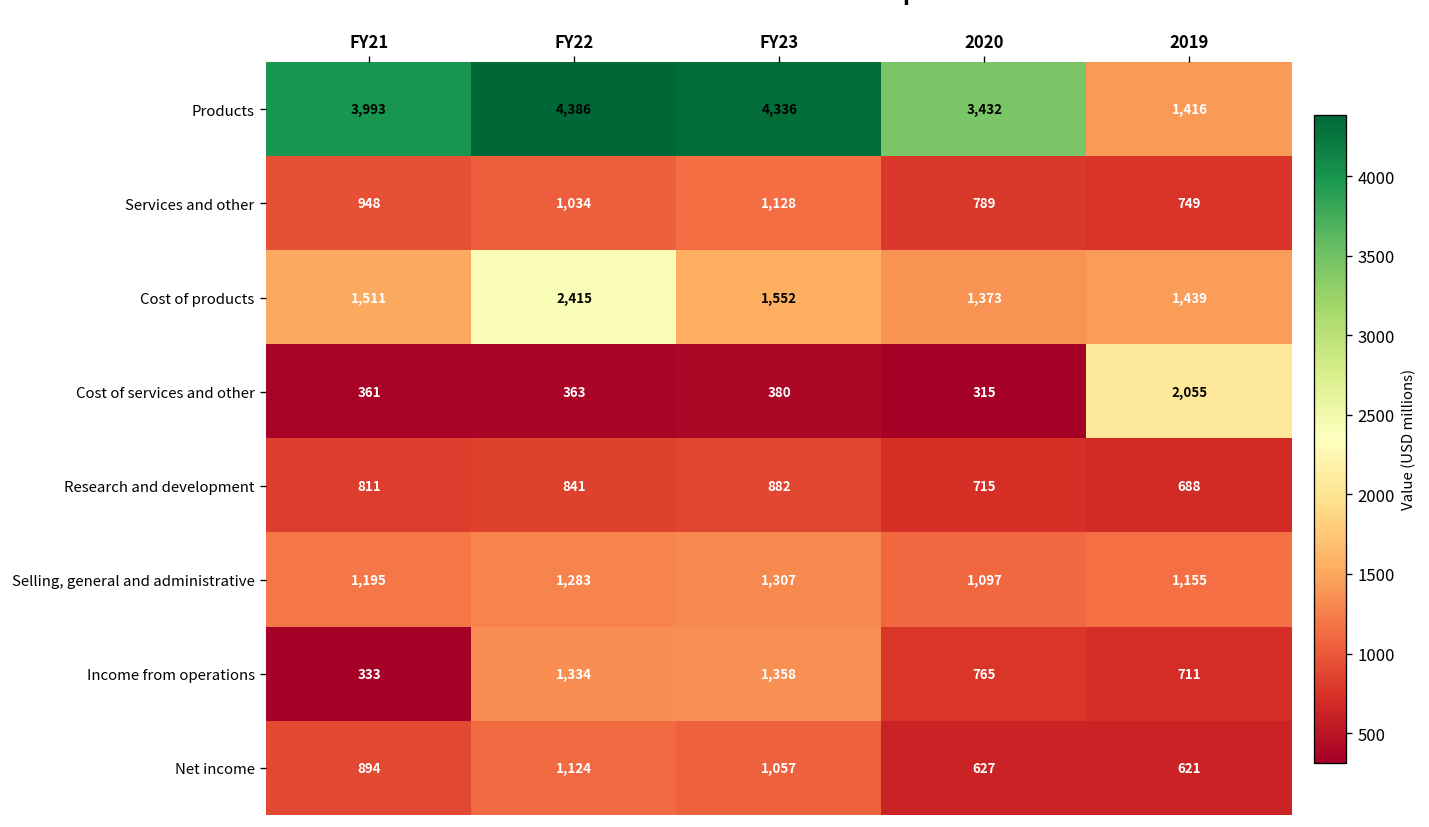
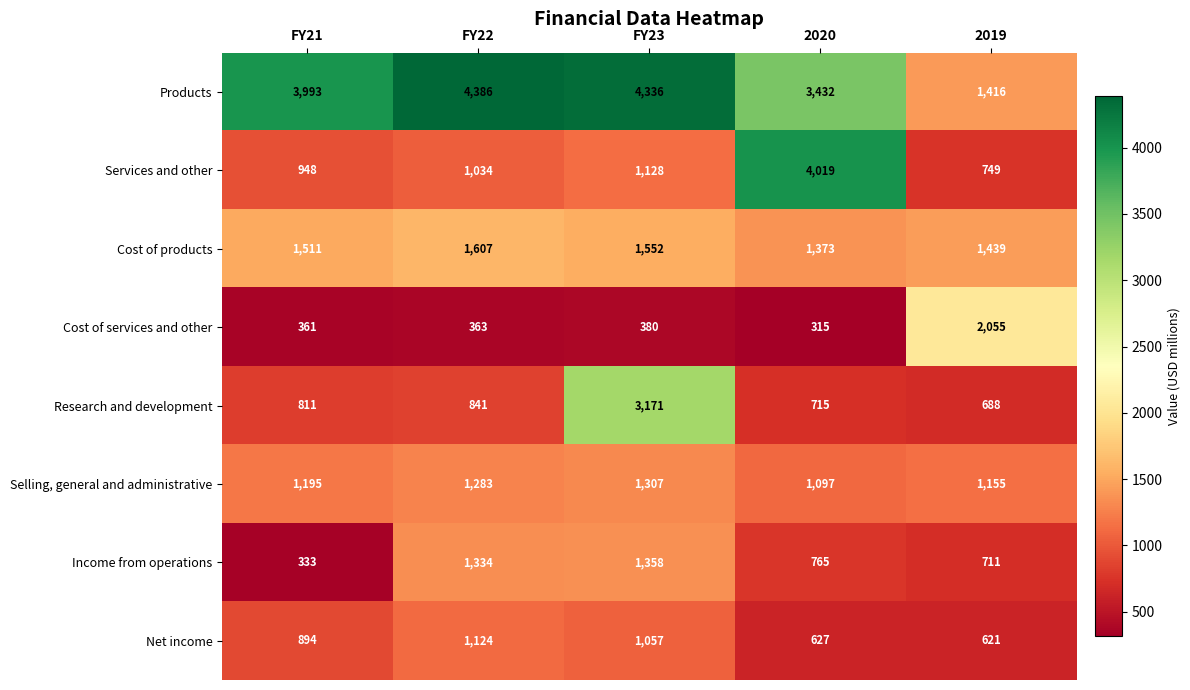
Services and other, 2020: 789 -> 4,019
Cost of products, FY22: 2,415 -> 1,607
Research and development, FY23: 882 -> 3,171
